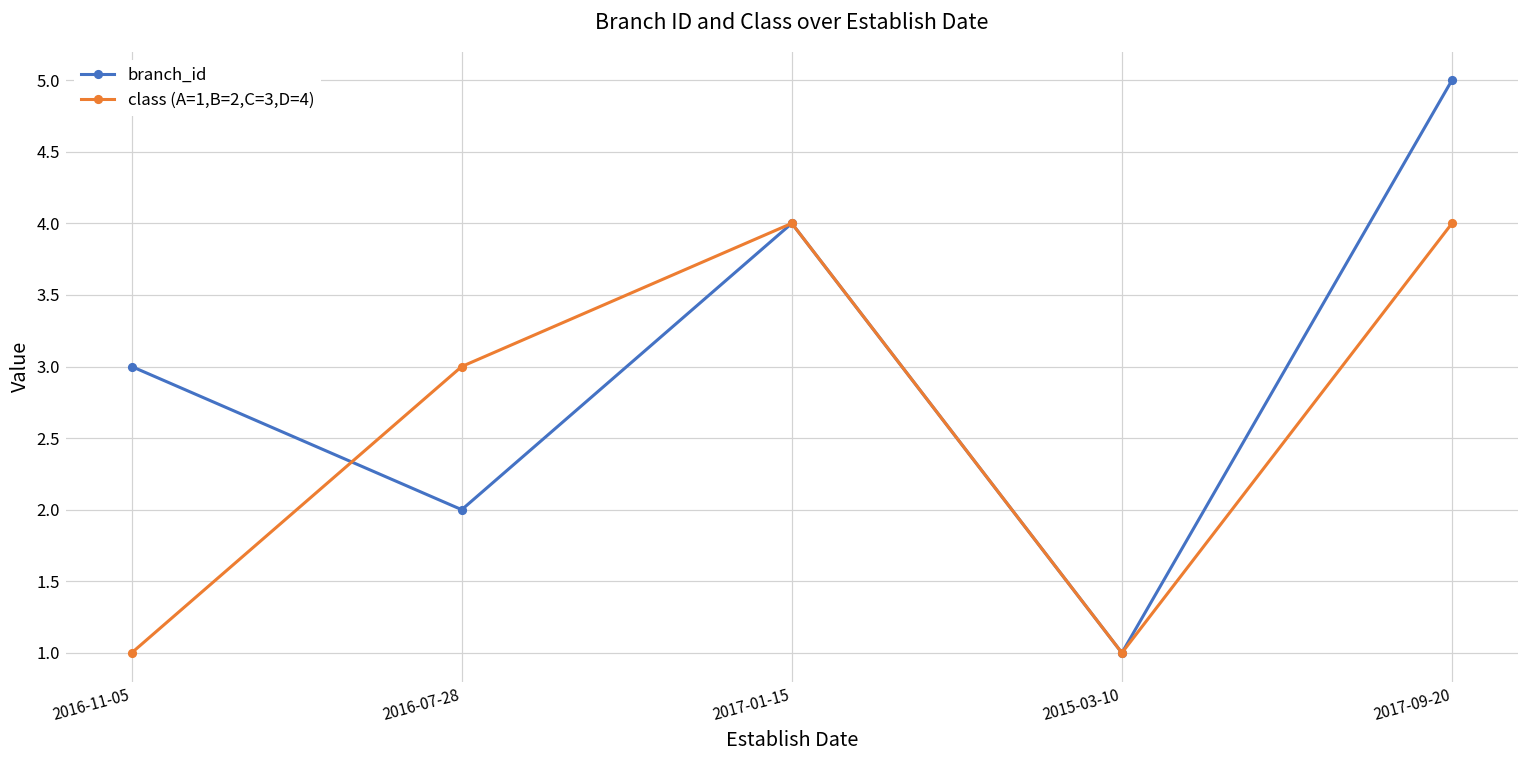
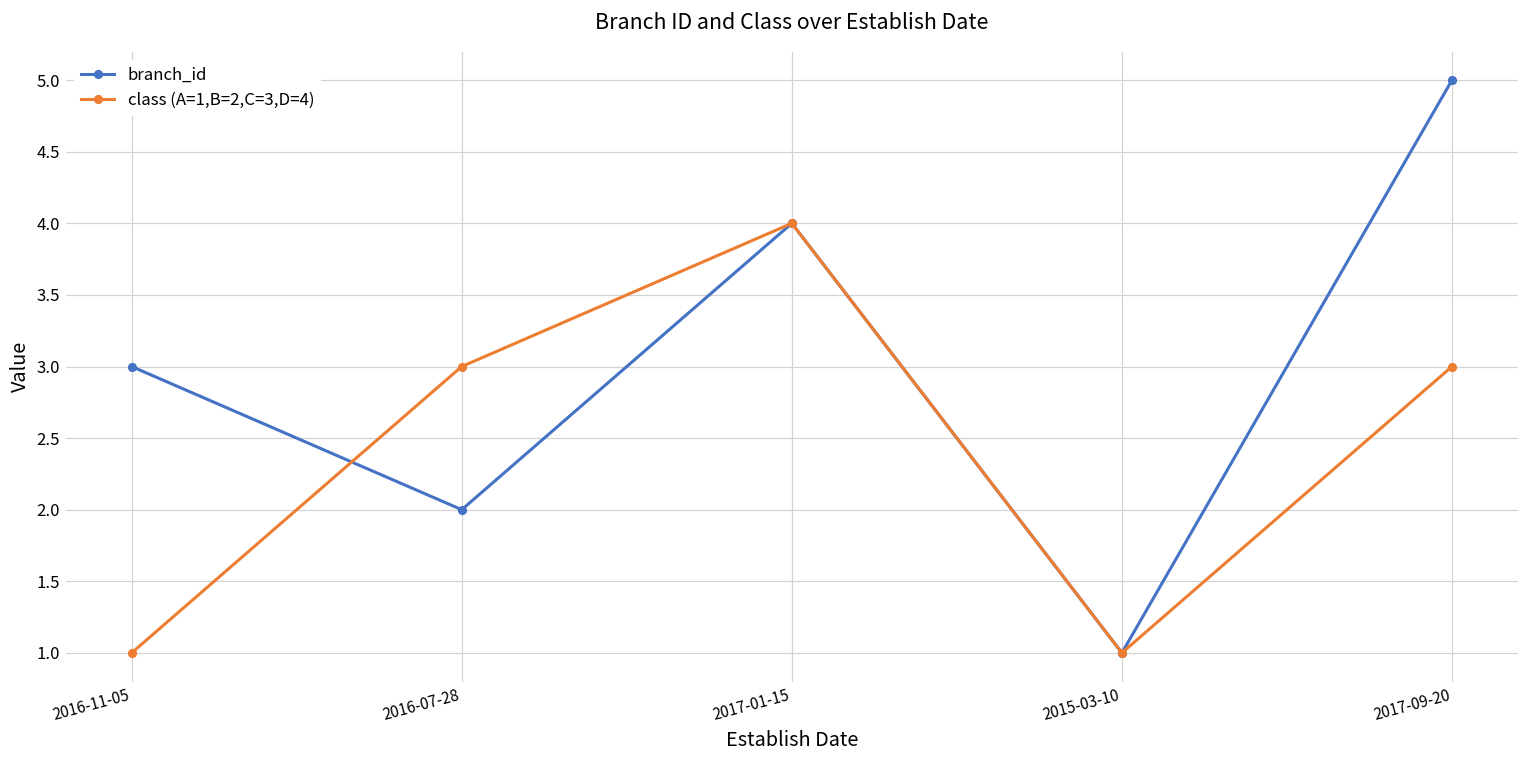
class (A=1,B=2,C=3,D=4), 2017-09-20: 4 -> 3
